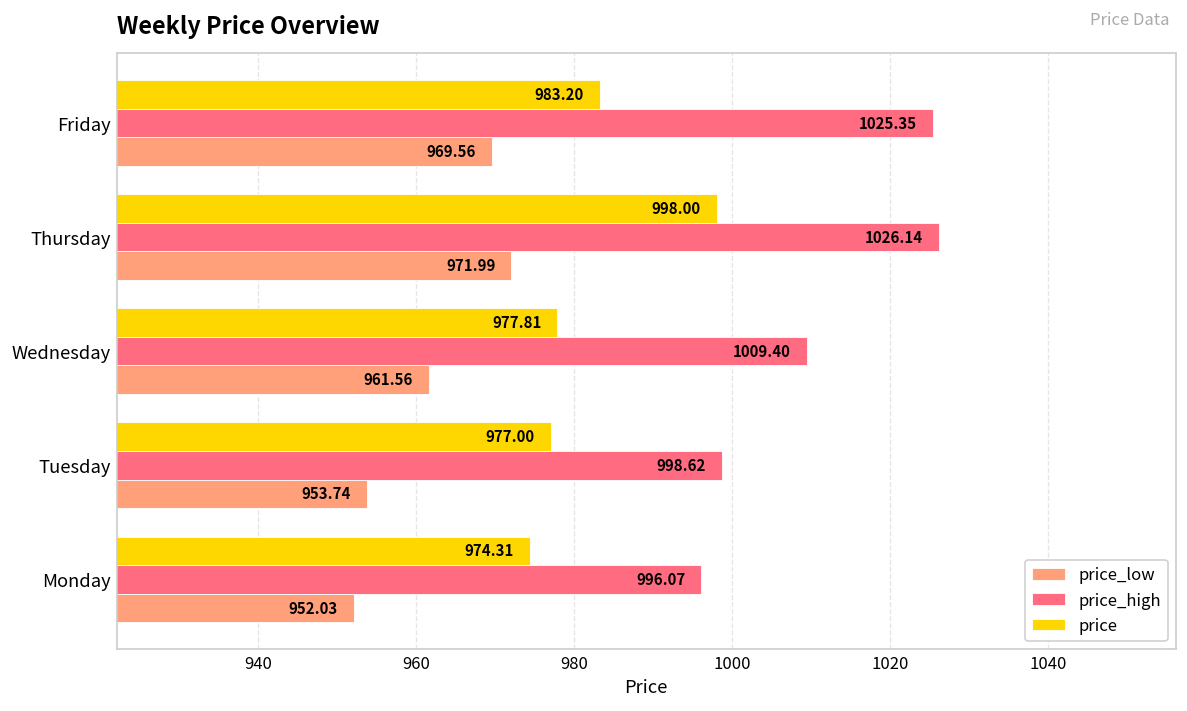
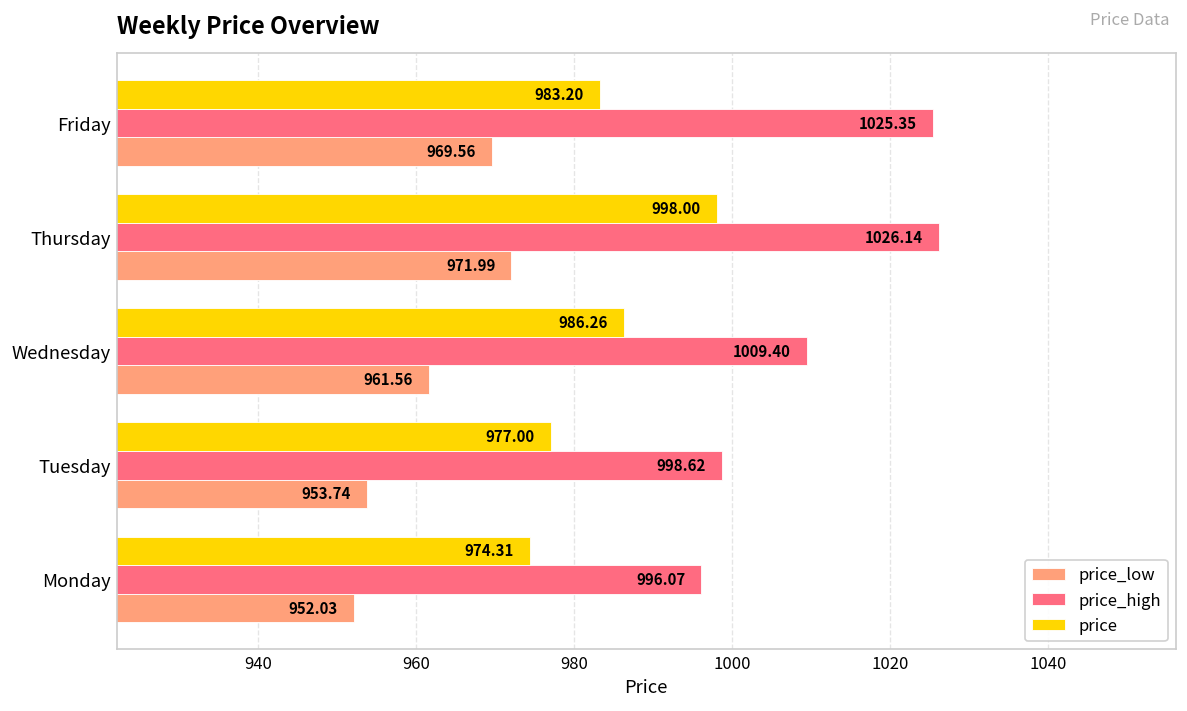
price, Wednesday: 977.81 -> 986.26
